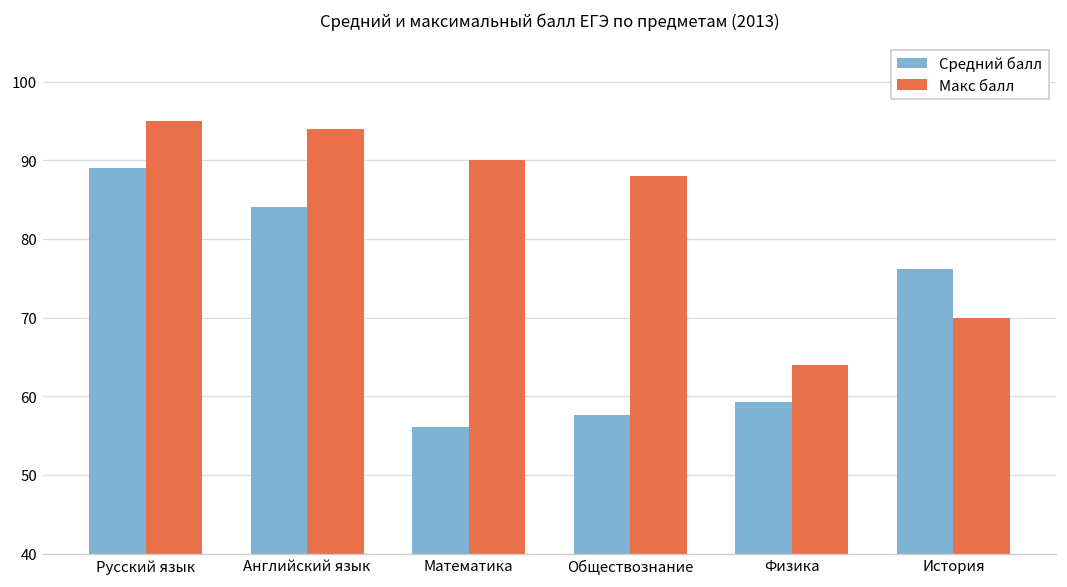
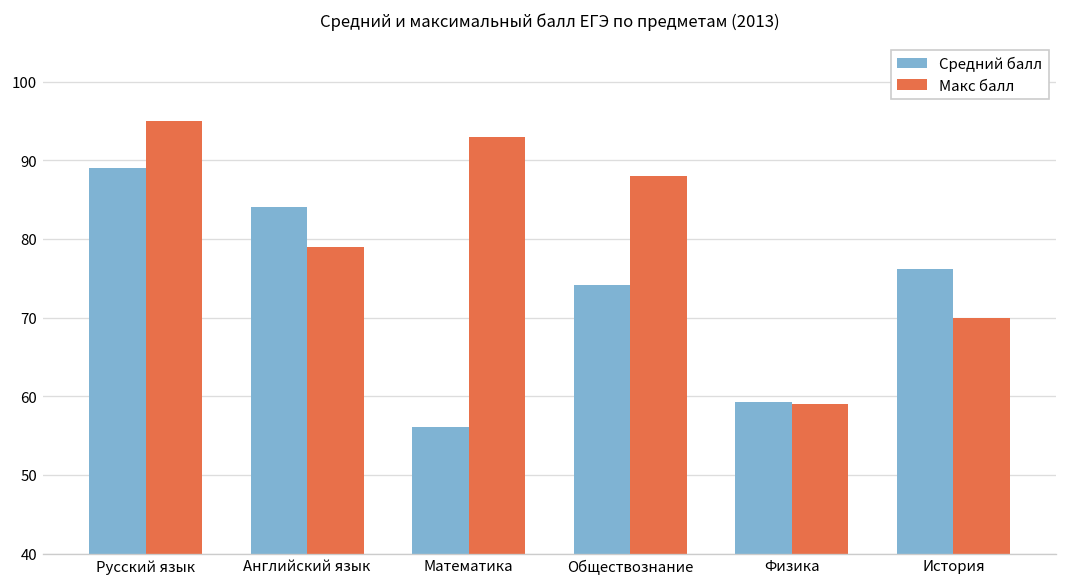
Макс балл, Английский язык: 94 -> 79
Макс балл, Математика: 90 -> 93
Средний балл, Обществознание: 58 -> 74
Макс балл, Физика: 64 -> 59
